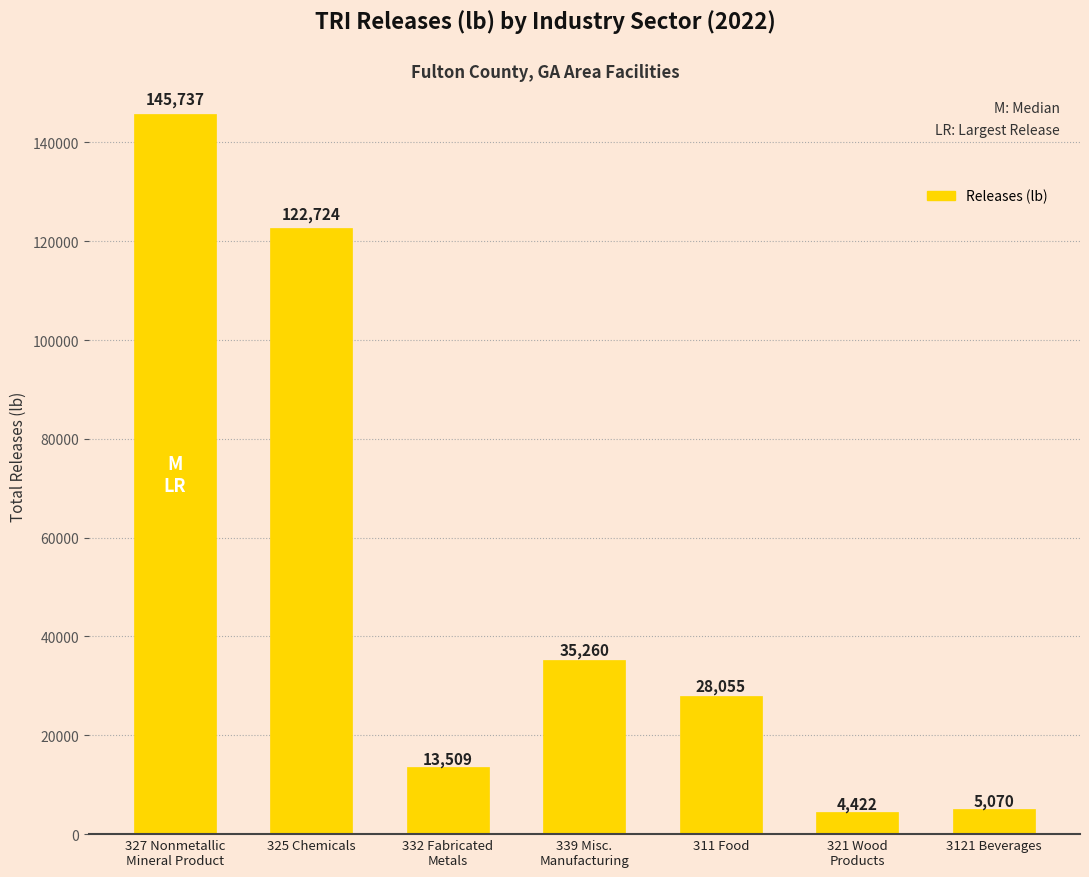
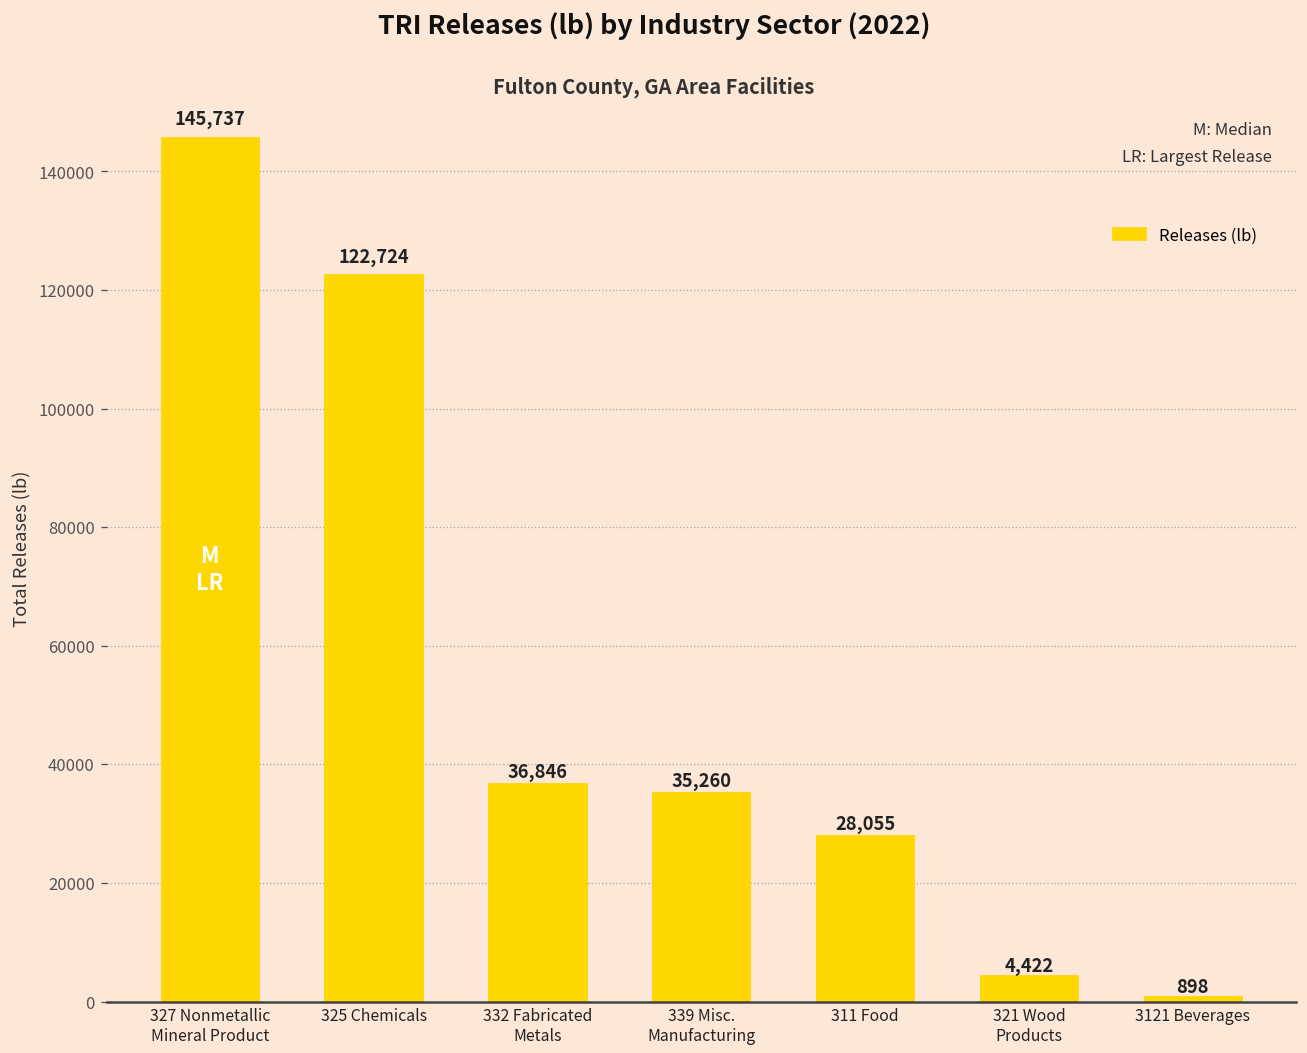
332 Fabricated Metals: 13,509 -> 36,846
3121 Beverages: 5,070 -> 898
